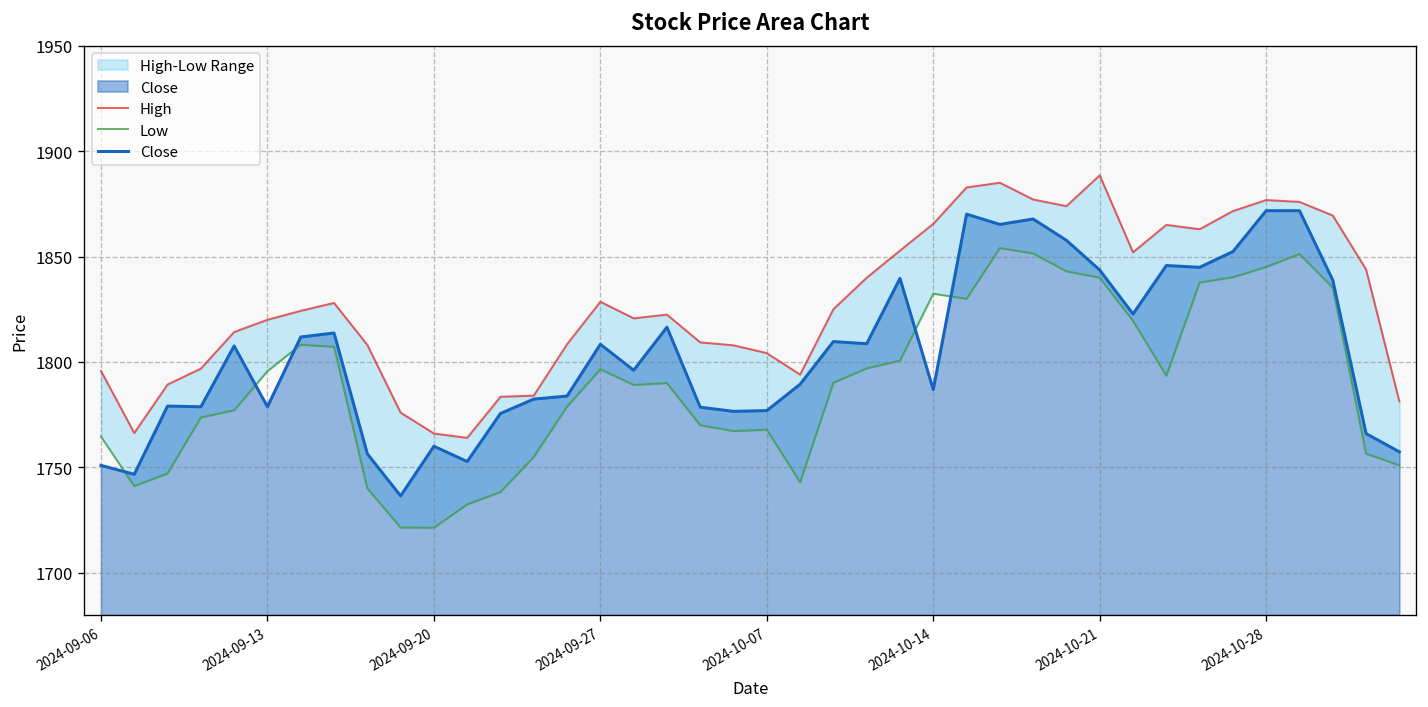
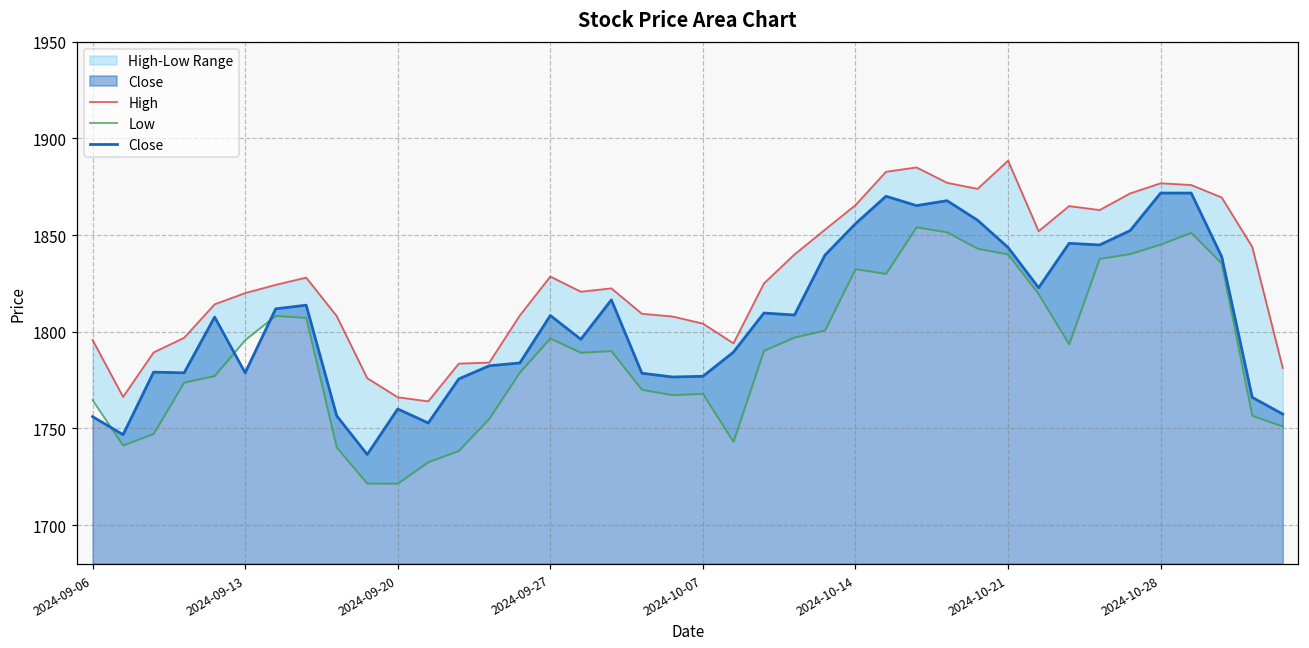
Close, 2024-09-06: 1751 -> 1756
Close, 2024-10-14: 1787 -> 1856
